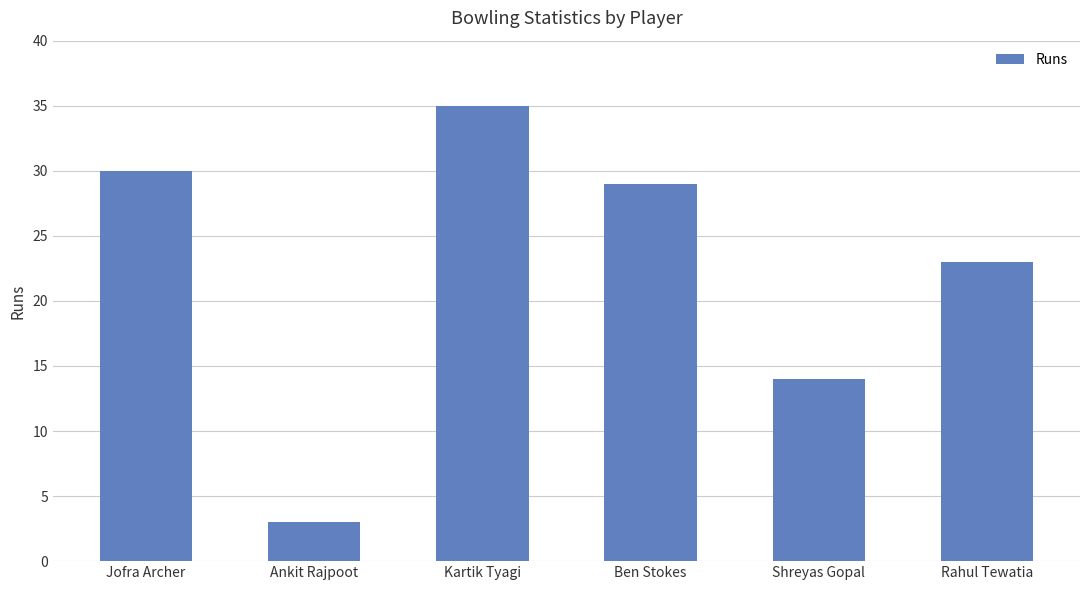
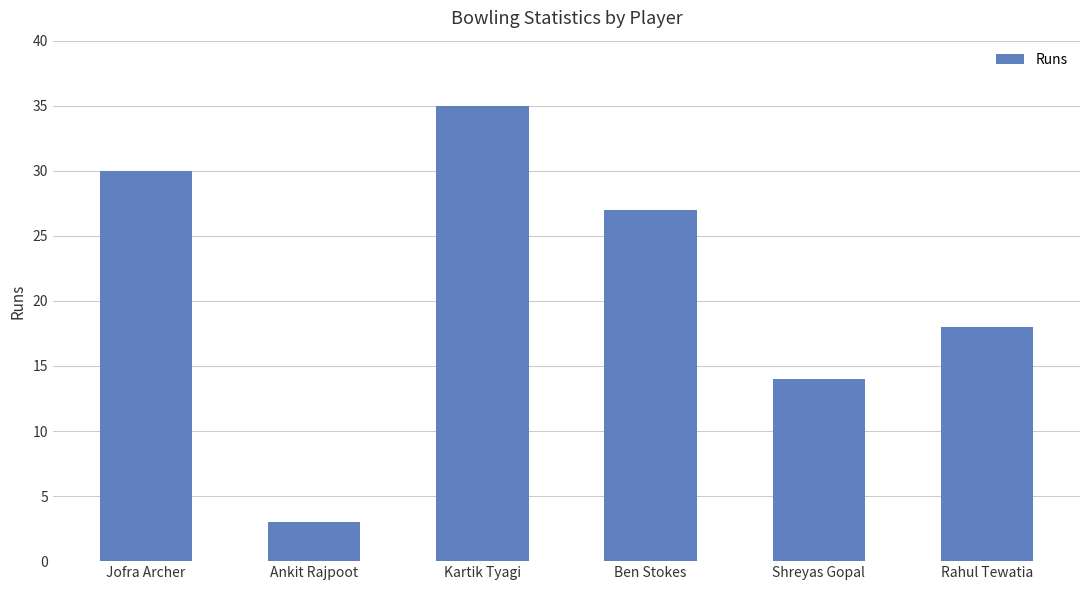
Ben Stokes: 29 -> 27
Rahul Tewatia: 23 -> 18
